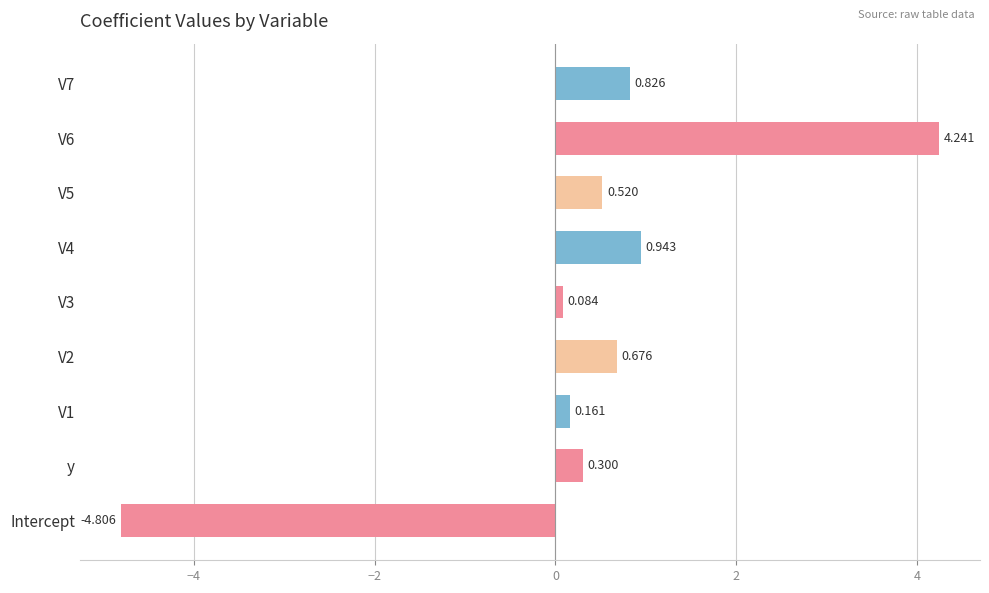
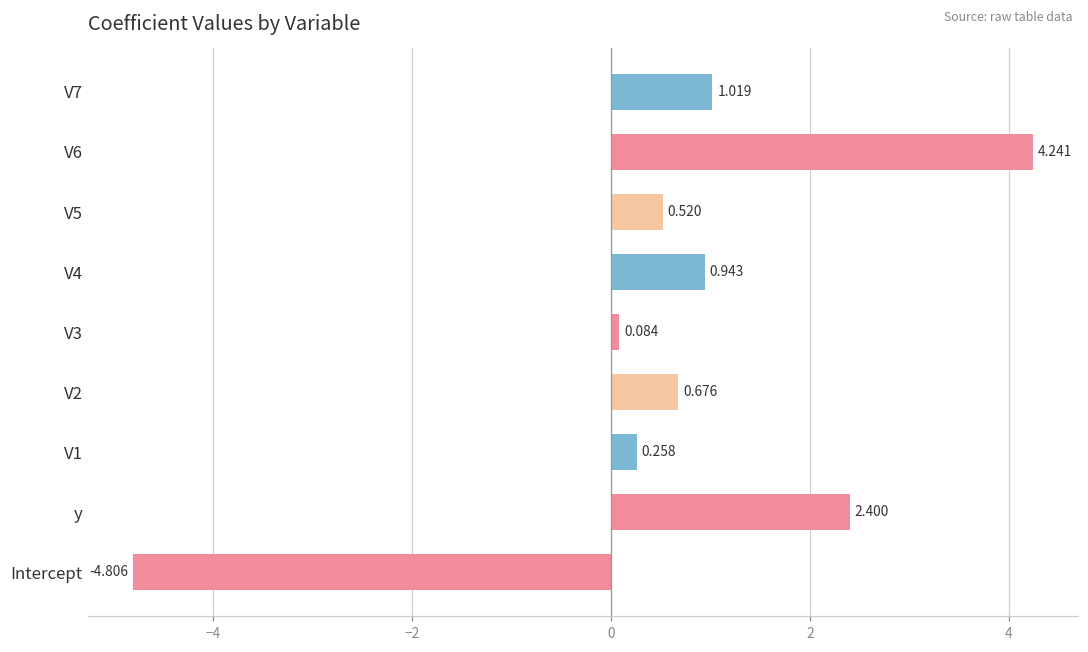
V7: 0.826 -> 1.019
V1: 0.161 -> 0.258
y: 0.300 -> 2.400
